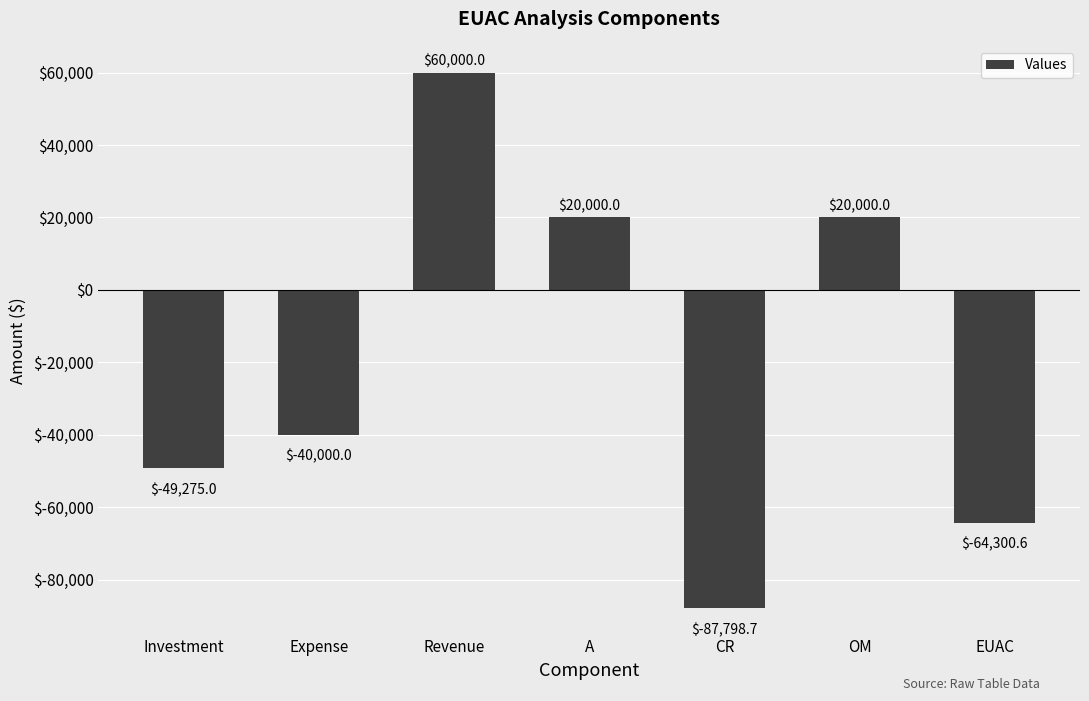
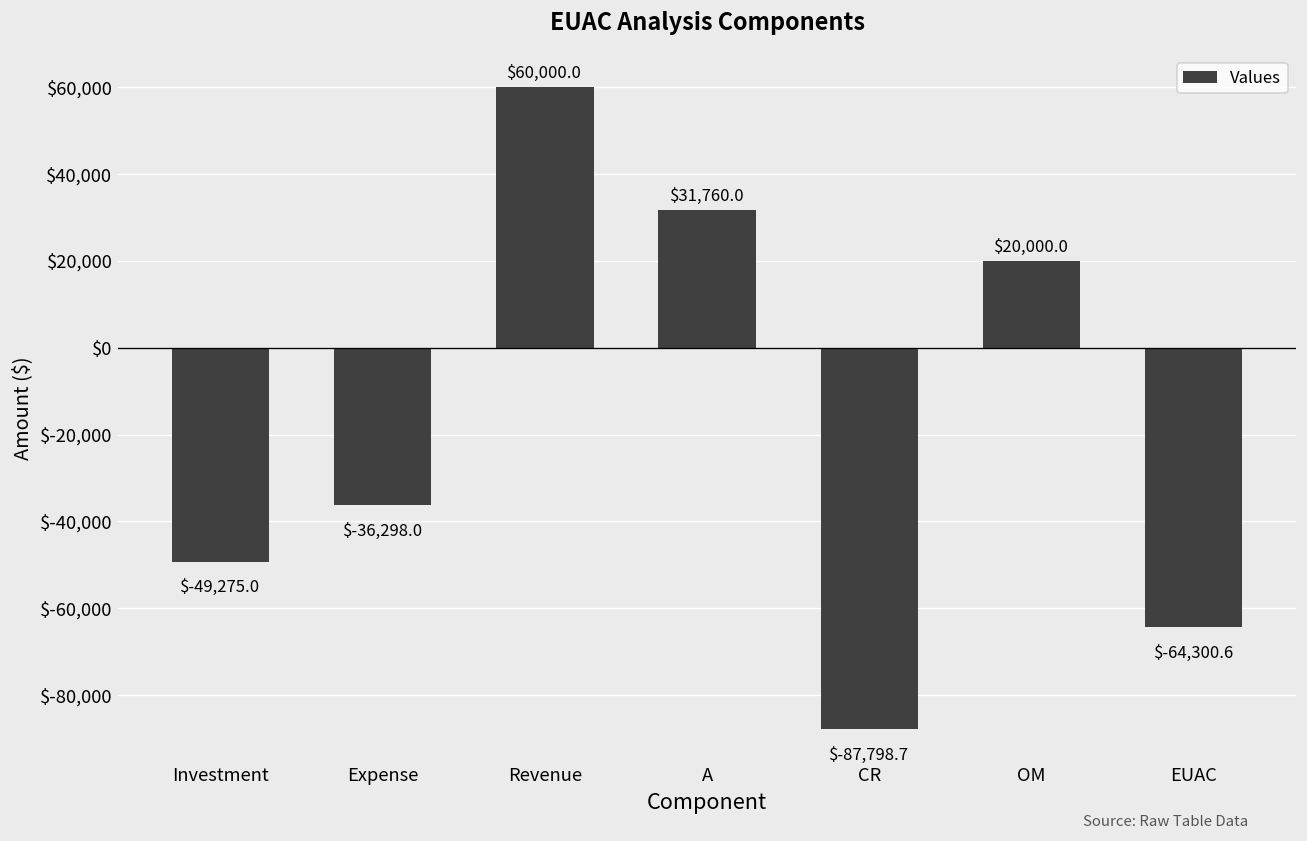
Expense: $-40,000.0 -> $-36,298.0
A: $20,000.0 -> $31,760.0
